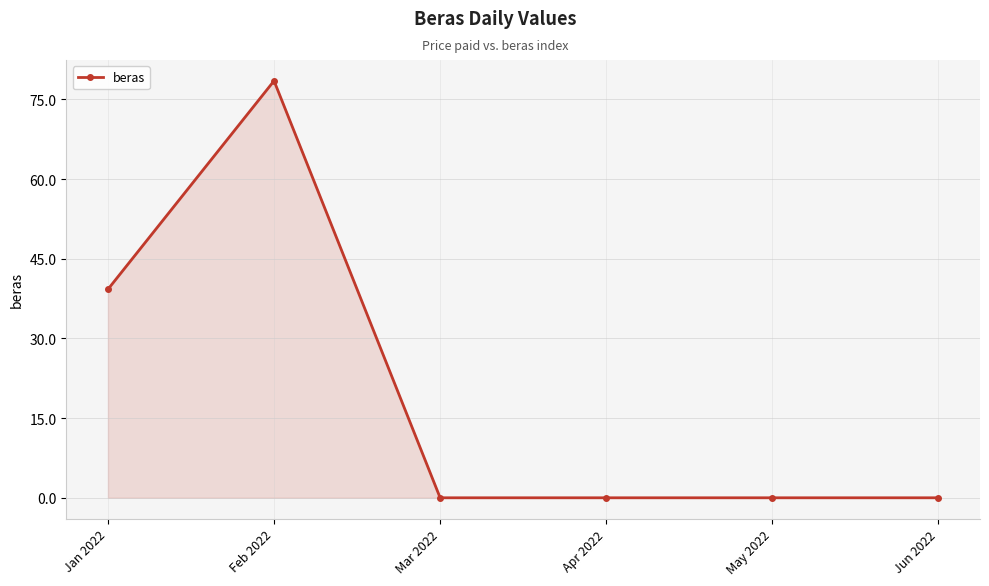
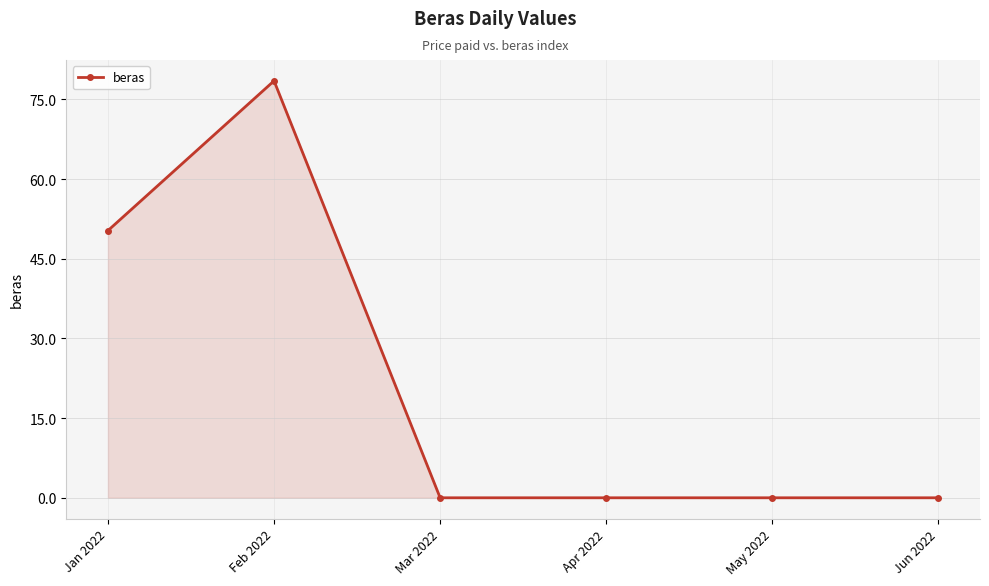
Jan 2022: 39 -> 50
